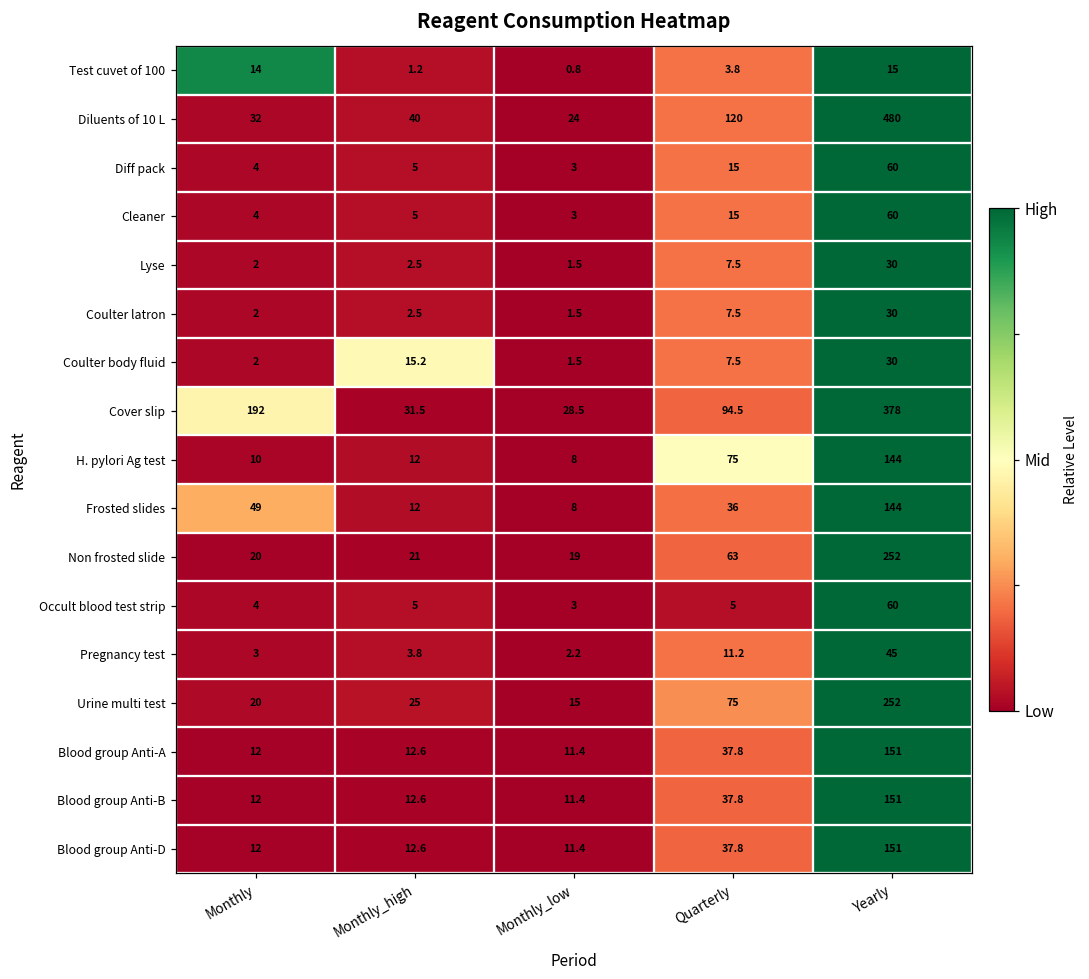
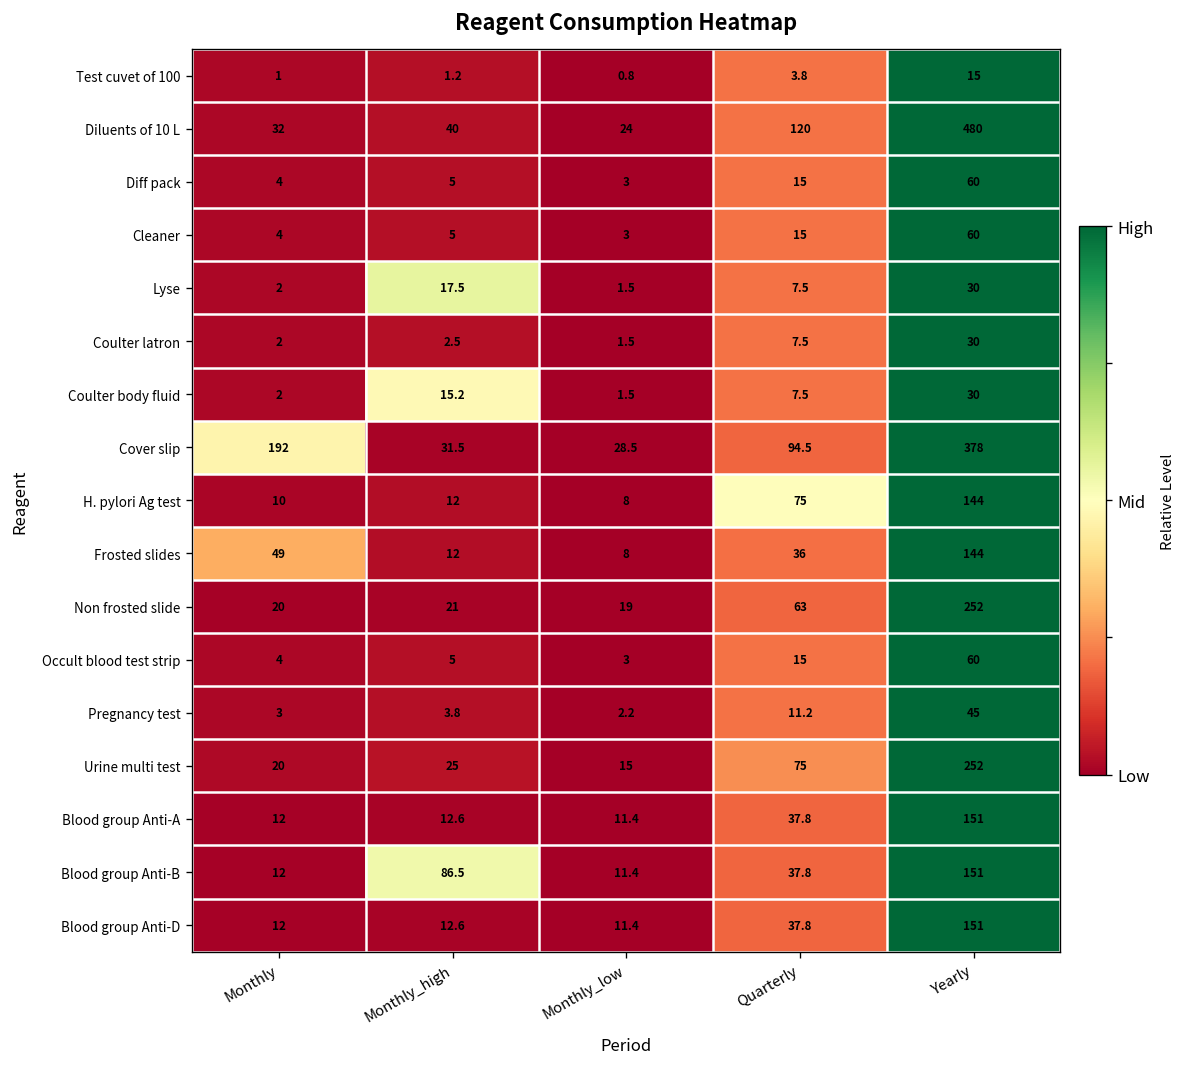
Test cuvet of 100, Monthly: 14 -> 1
Lyse, Monthly_high: 2.5 -> 17.5
Occult blood test strip, Quarterly: 5 -> 15
Blood group Anti-B, Monthly_high: 12.6 -> 86.5
